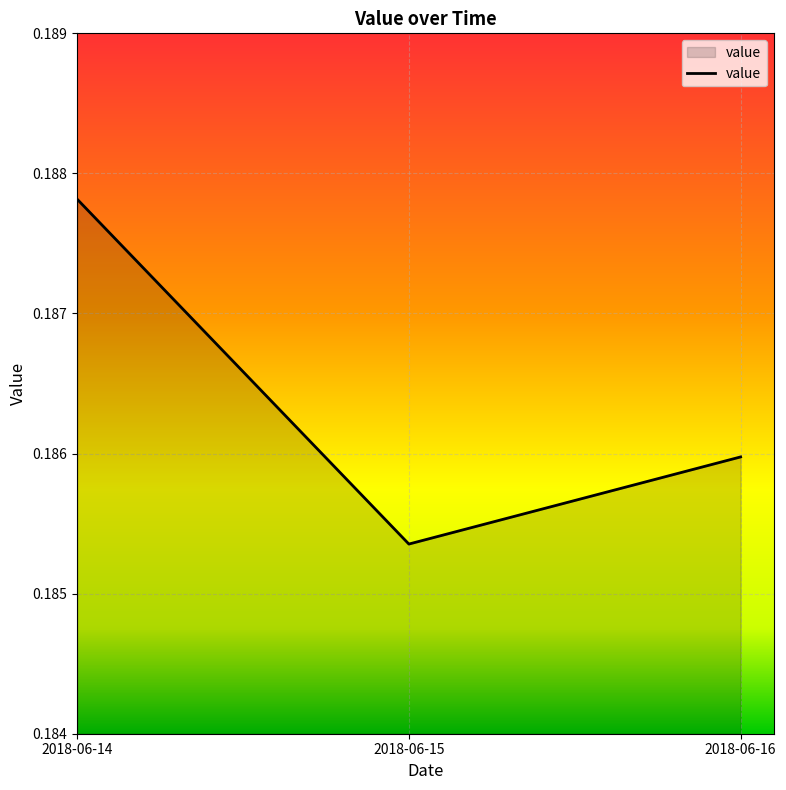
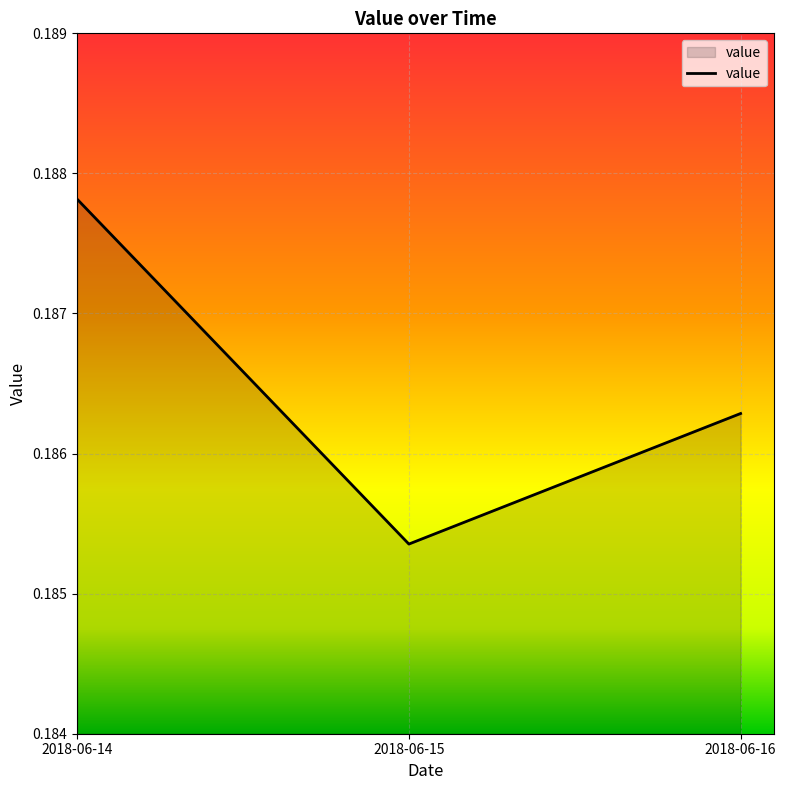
2018-06-16: 0.18598 -> 0.18629
